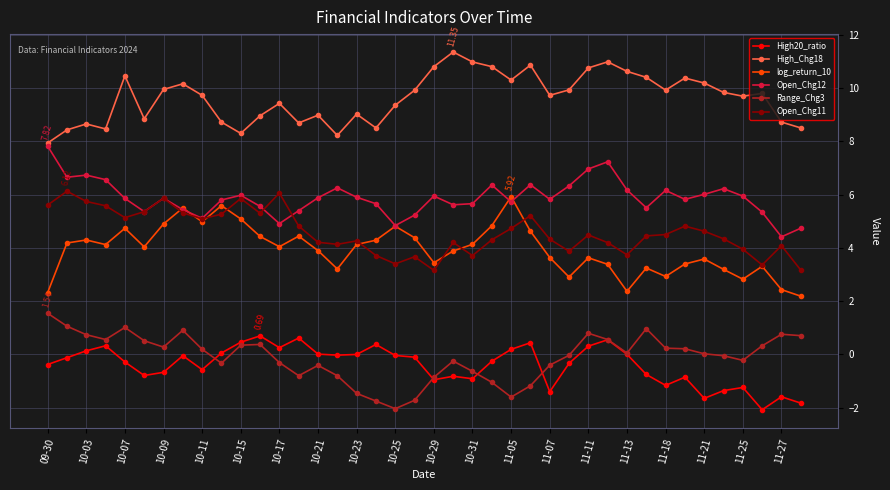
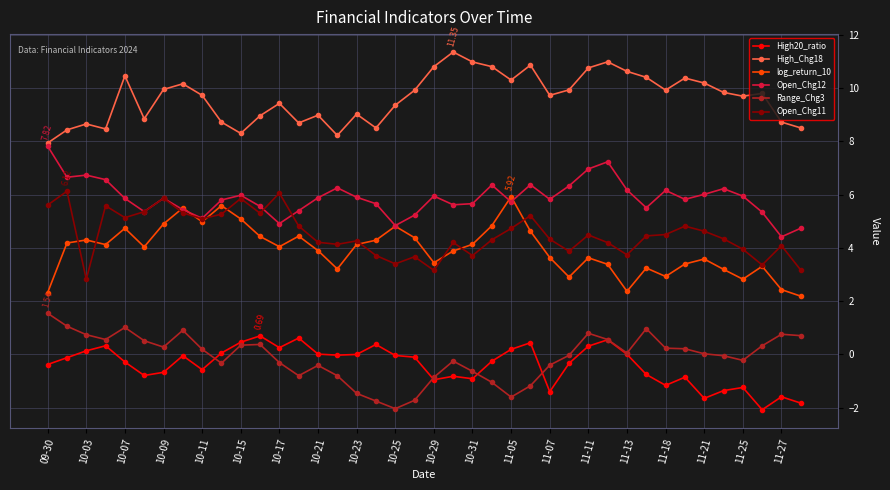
Open_Chg11, 10-03: 5.7 -> 2.8
